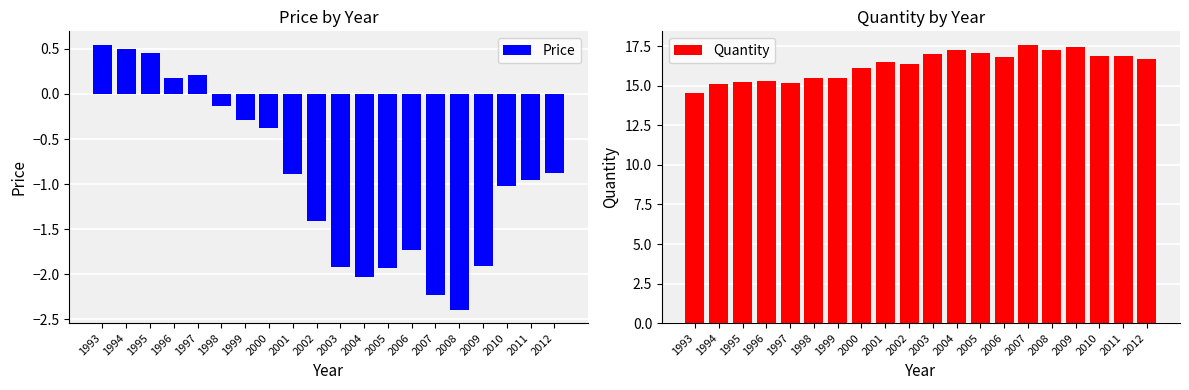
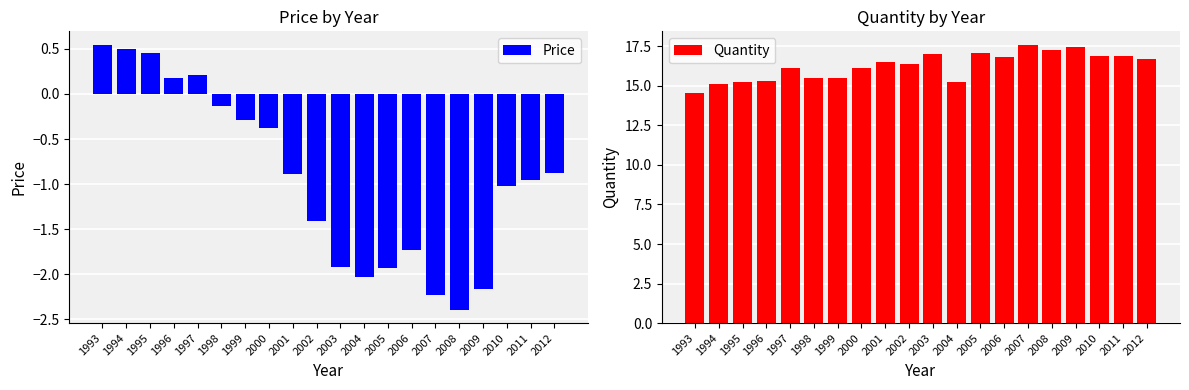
Price by Year, 2009: -1.9 -> -2.2
Quantity by Year, 1997: 15.2 -> 16.1
Quantity by Year, 2004: 17.3 -> 15.3
